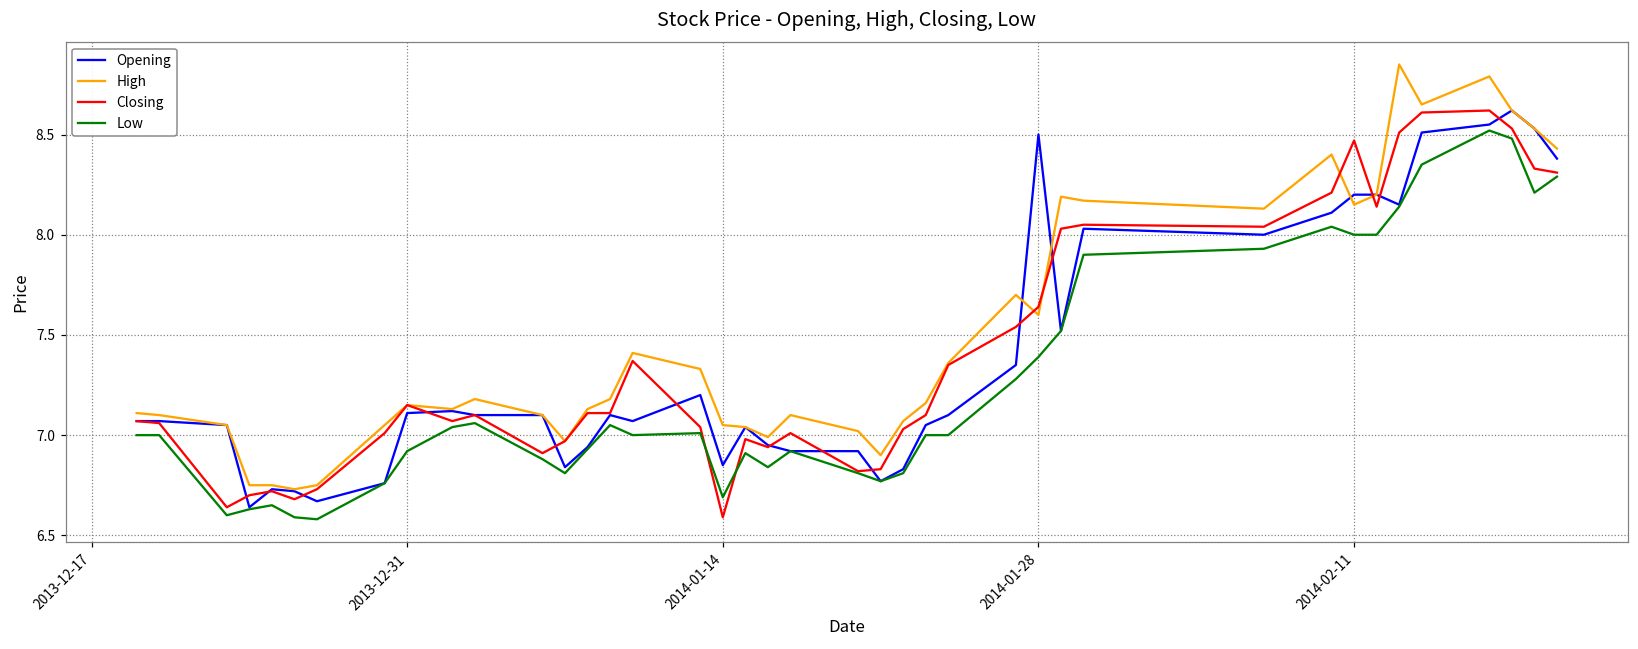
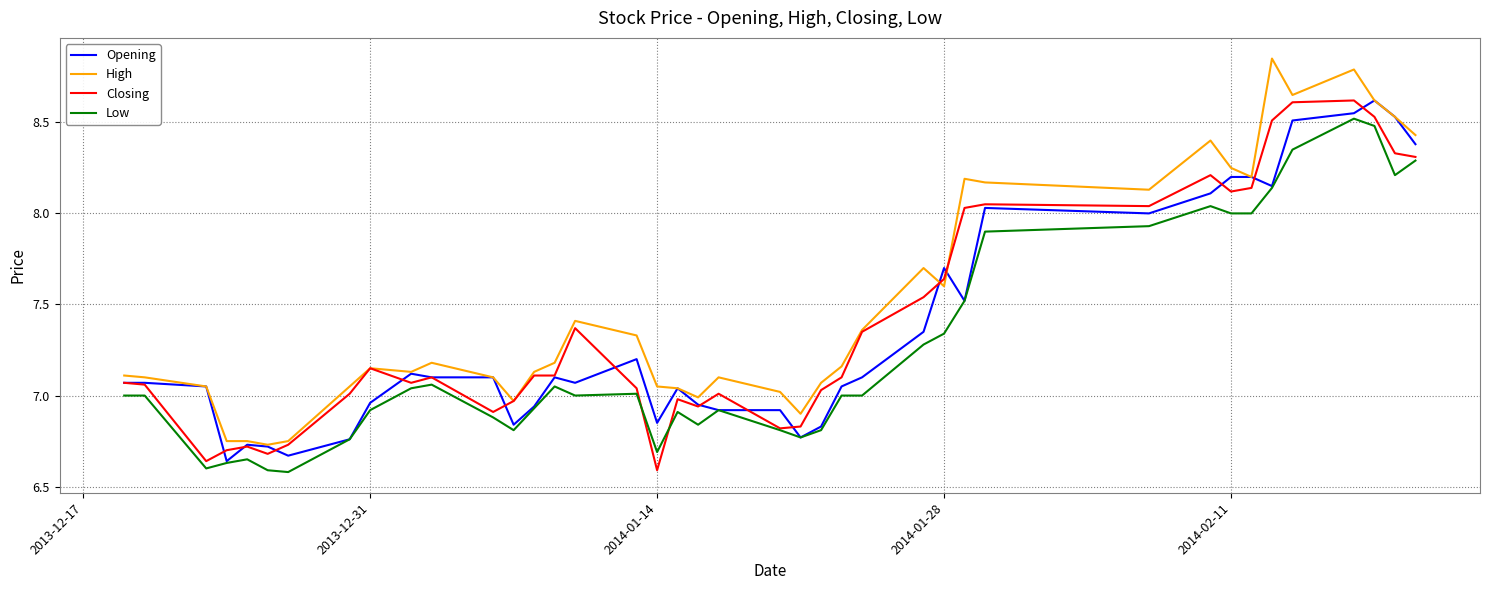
Opening, 2013-12-31: 7.11 -> 6.96
Opening, 2014-01-28: 8.5 -> 7.7
Low, 2014-01-28: 7.39 -> 7.34
High, 2014-02-11: 8.15 -> 8.25
Closing, 2014-02-11: 8.47 -> 8.12
